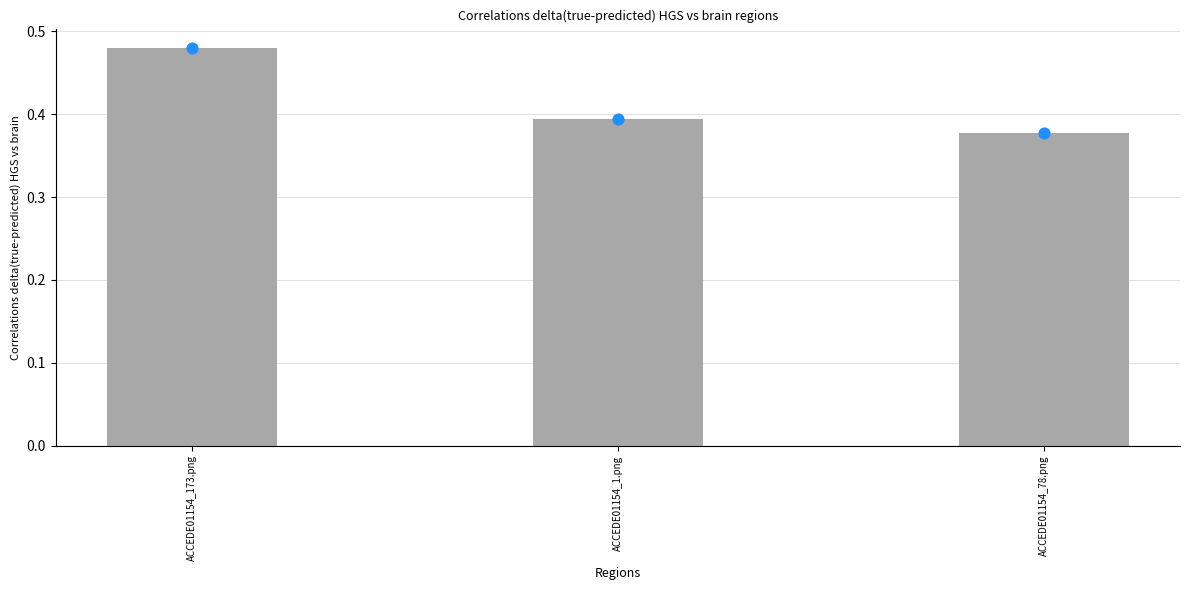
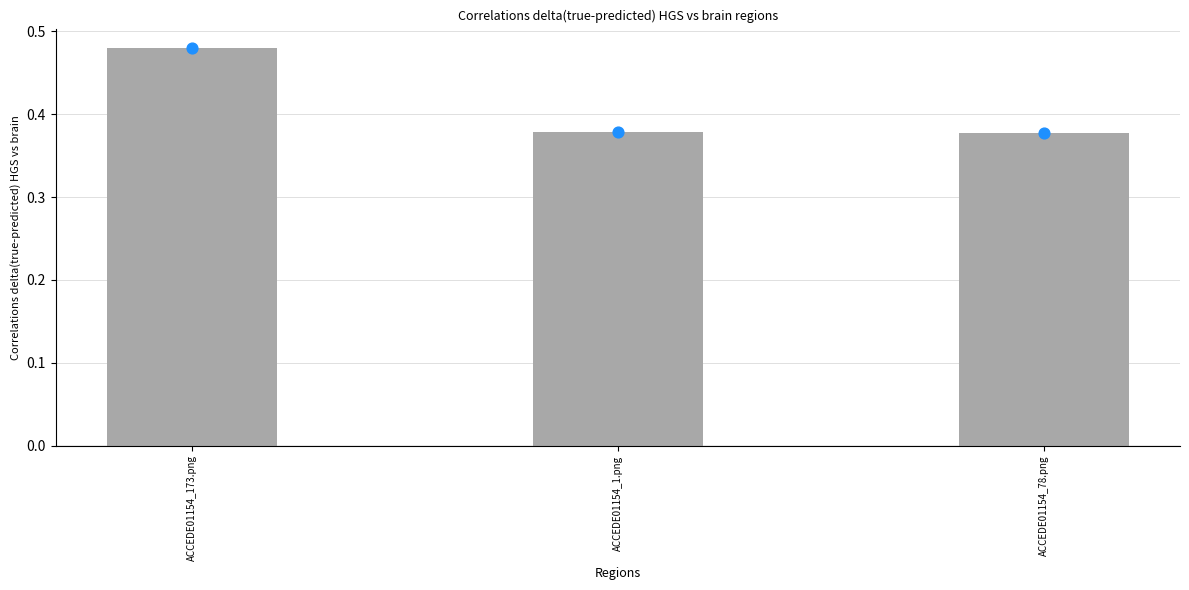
ACCEDE01154_1.png: 0.39 -> 0.38
